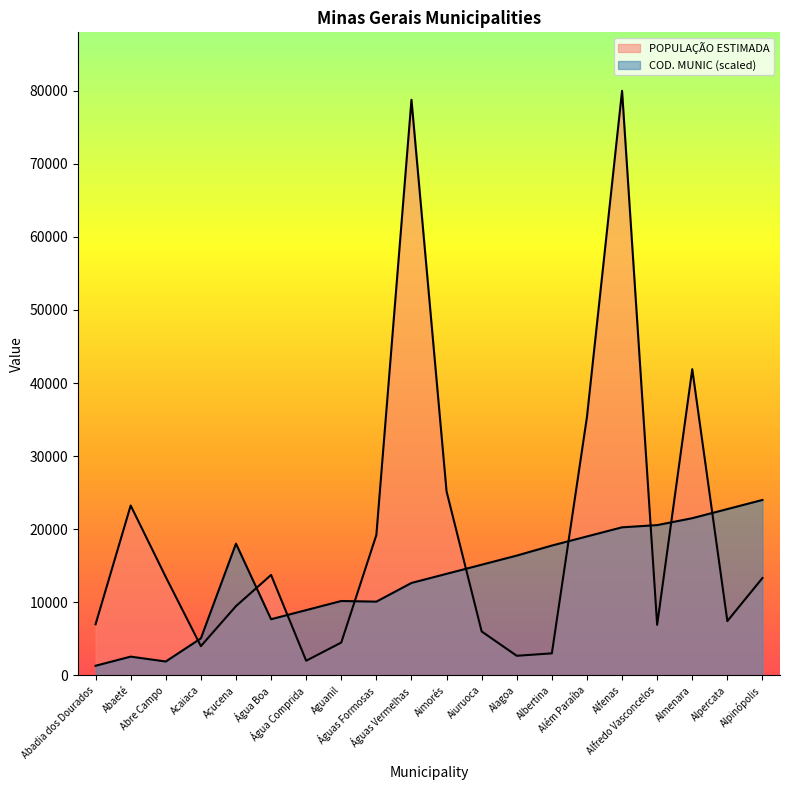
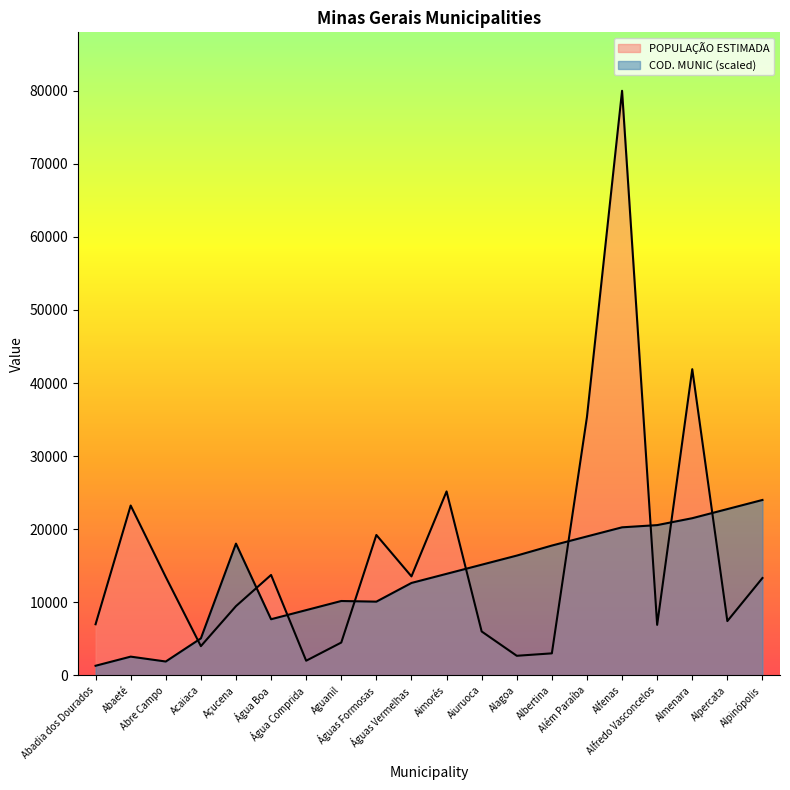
POPULAÇÃO ESTIMADA, Águas Vermelhas: 79000 -> 14000
